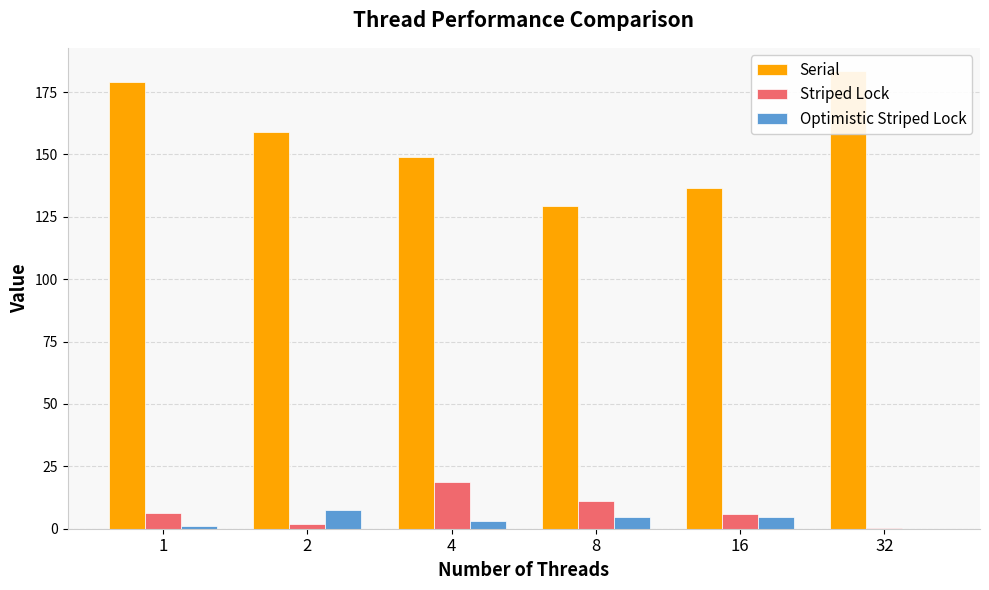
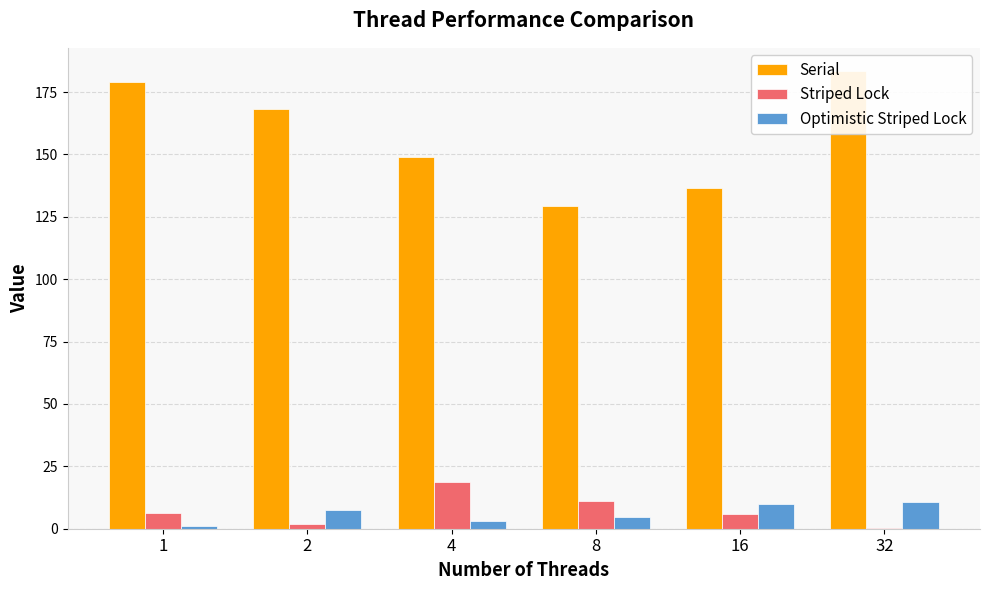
Serial, 2: 159 -> 168
Optimistic Striped Lock, 16: 5 -> 10
Optimistic Striped Lock, 32: 0 -> 11
